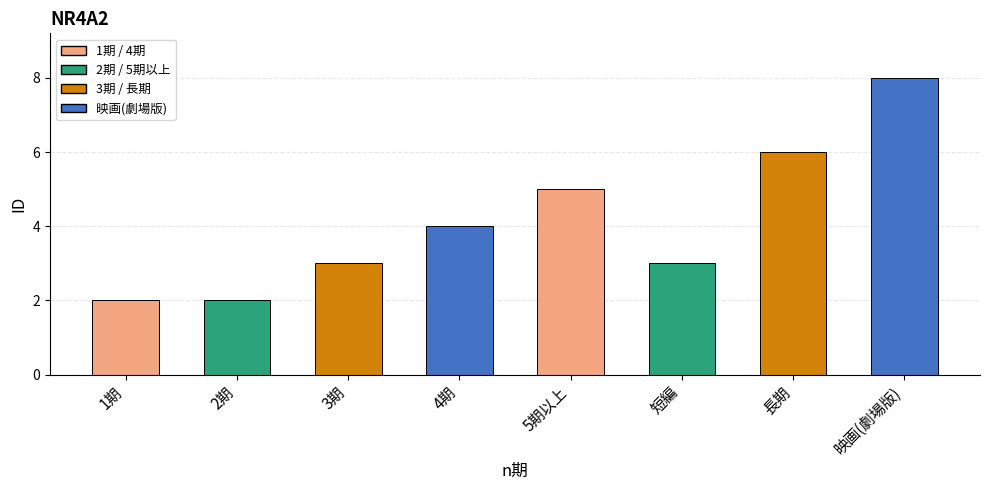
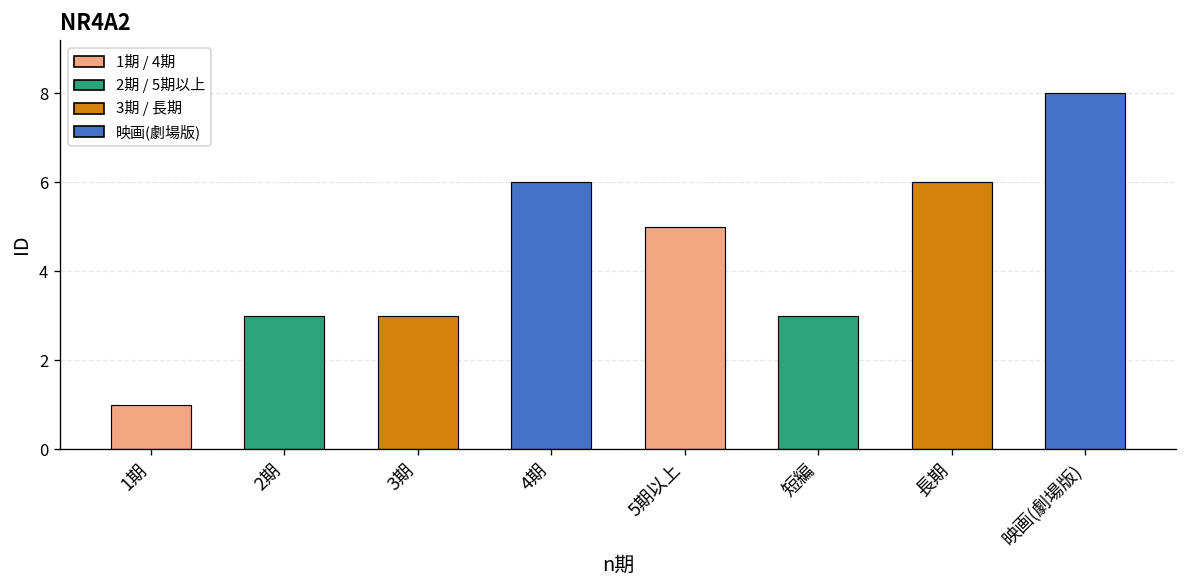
1期: 2 -> 1
2期: 2 -> 3
4期: 4 -> 6
